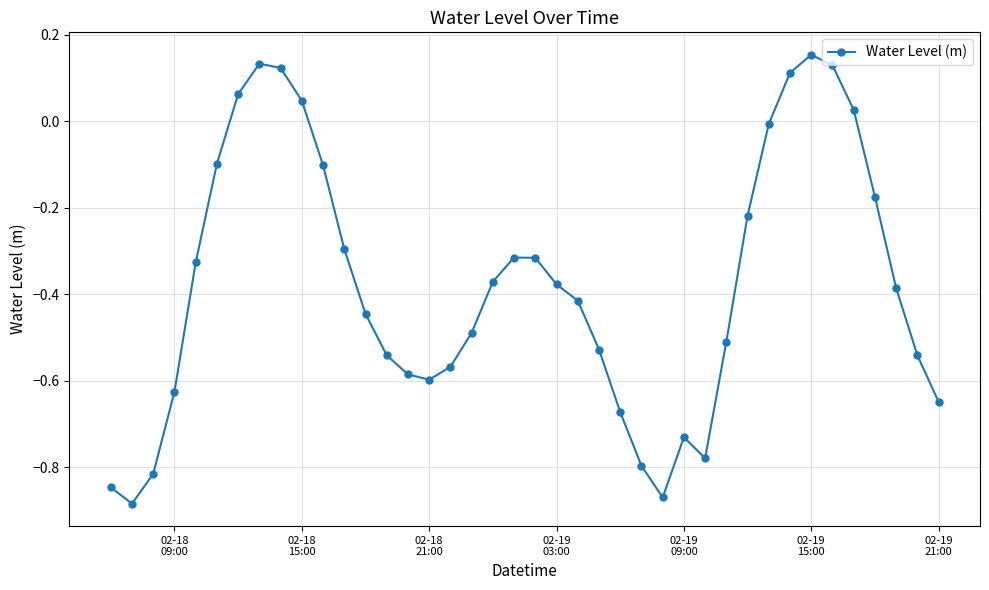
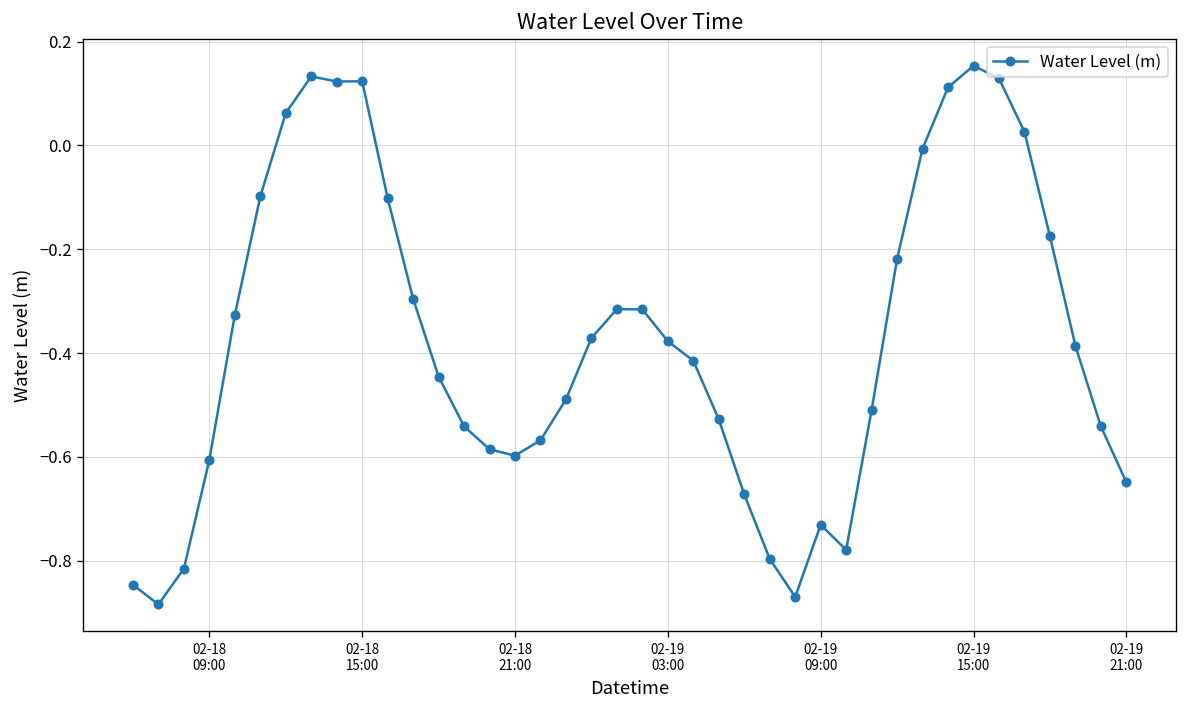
02-18 09:00: -0.63 -> -0.61
02-18 15:00: 0.05 -> 0.12
